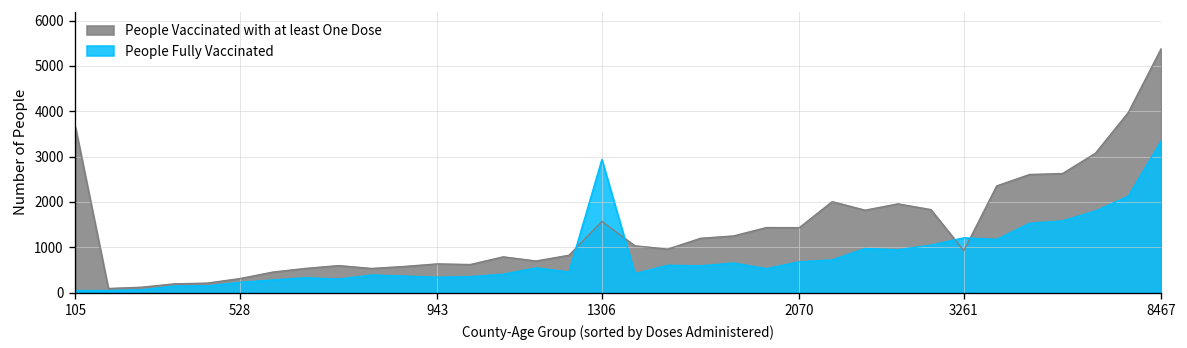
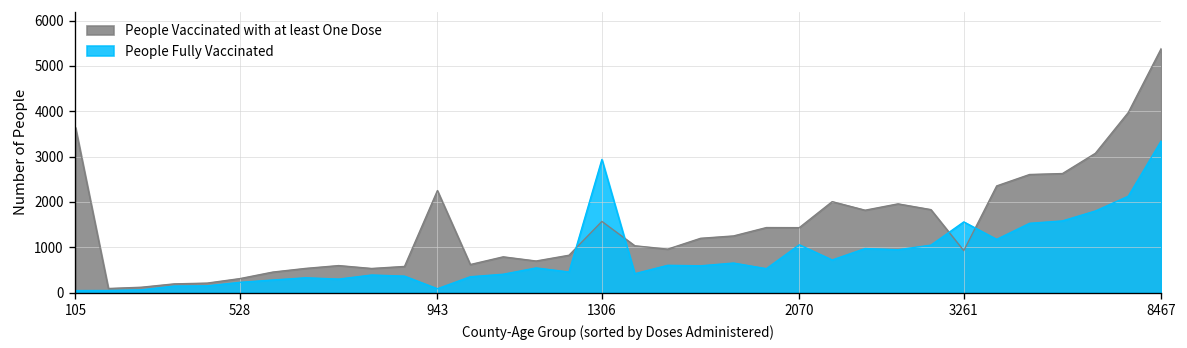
People Vaccinated with at least One Dose, 943: 600 -> 2300
People Fully Vaccinated, 943: 300 -> 100
People Fully Vaccinated, 2070: 700 -> 1100
People Fully Vaccinated, 3261: 1200 -> 1600
